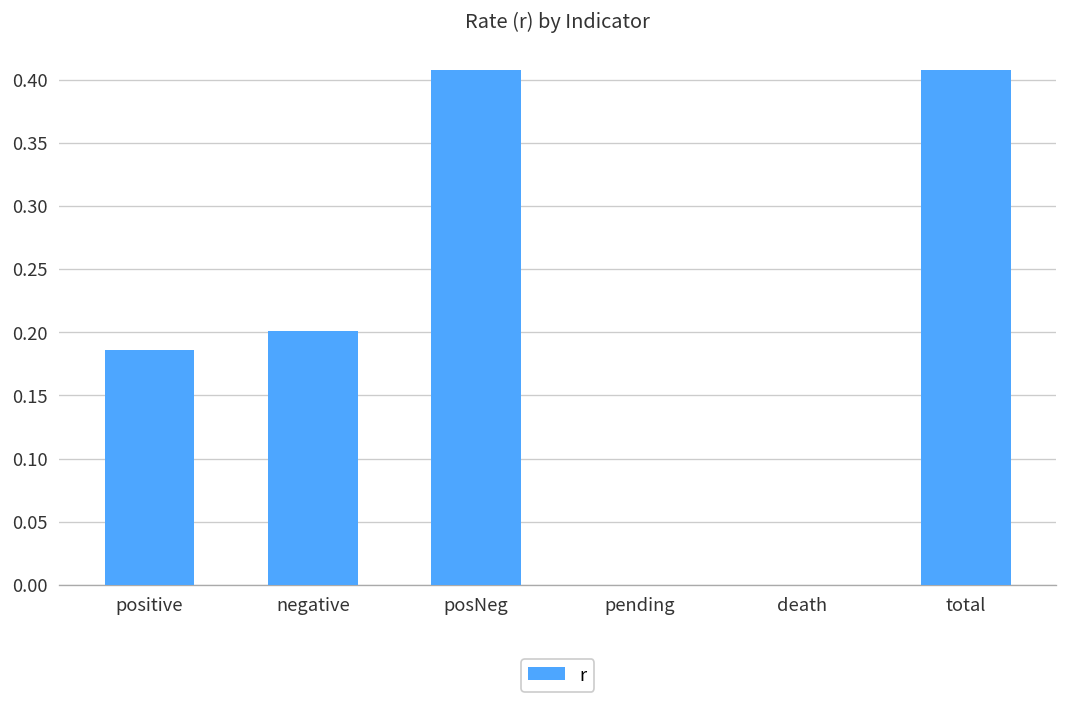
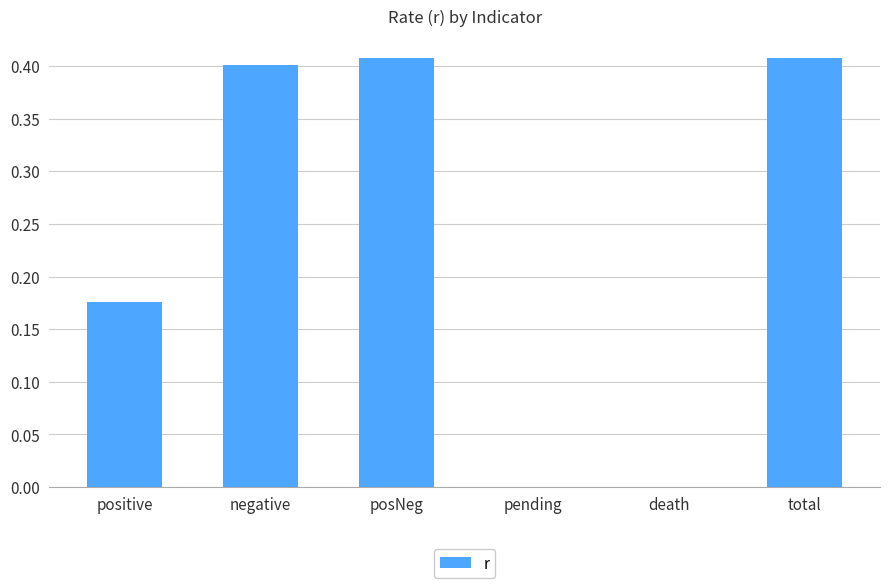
positive: 0.186 -> 0.176
negative: 0.201 -> 0.401
